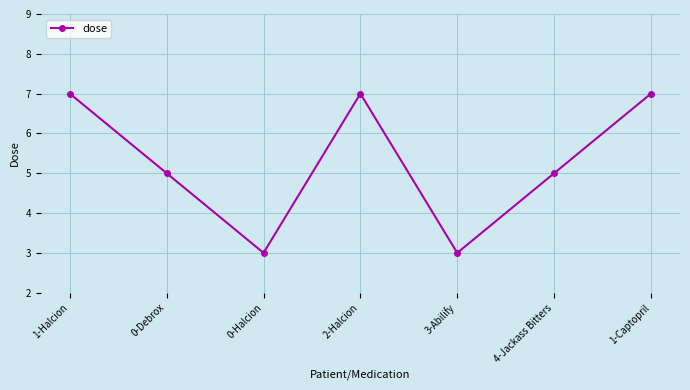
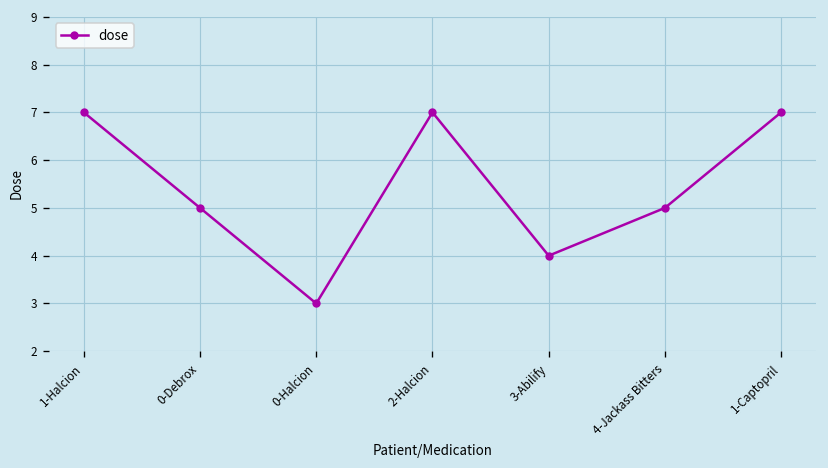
3-Abilify: 3 -> 4
